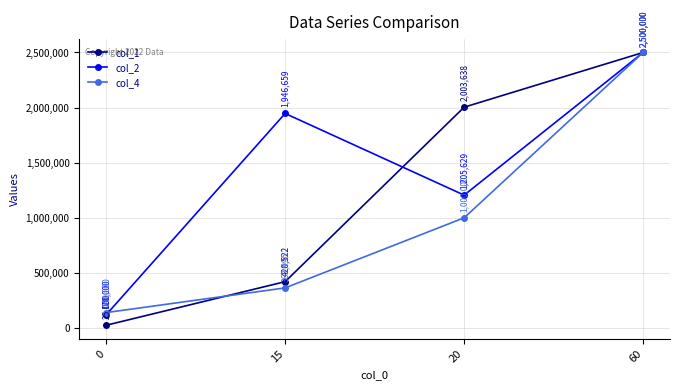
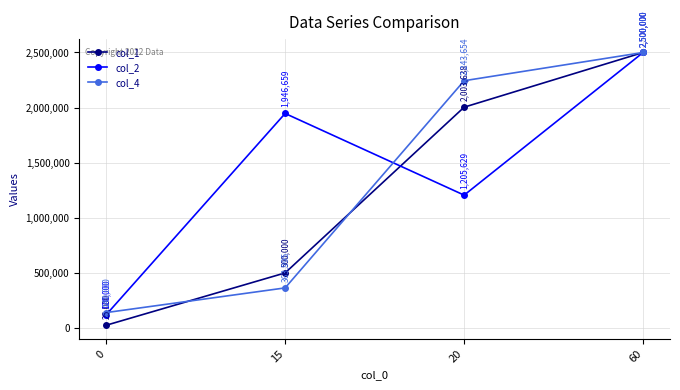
col_1, 15: 420,522 -> 500,000
col_4, 20: 1,000,000 -> 2,243,654
